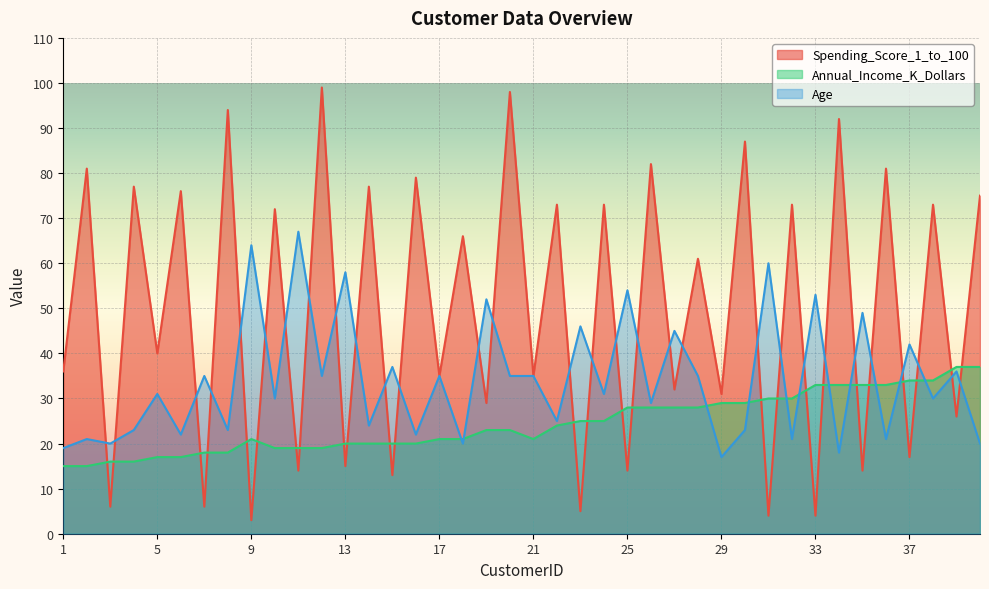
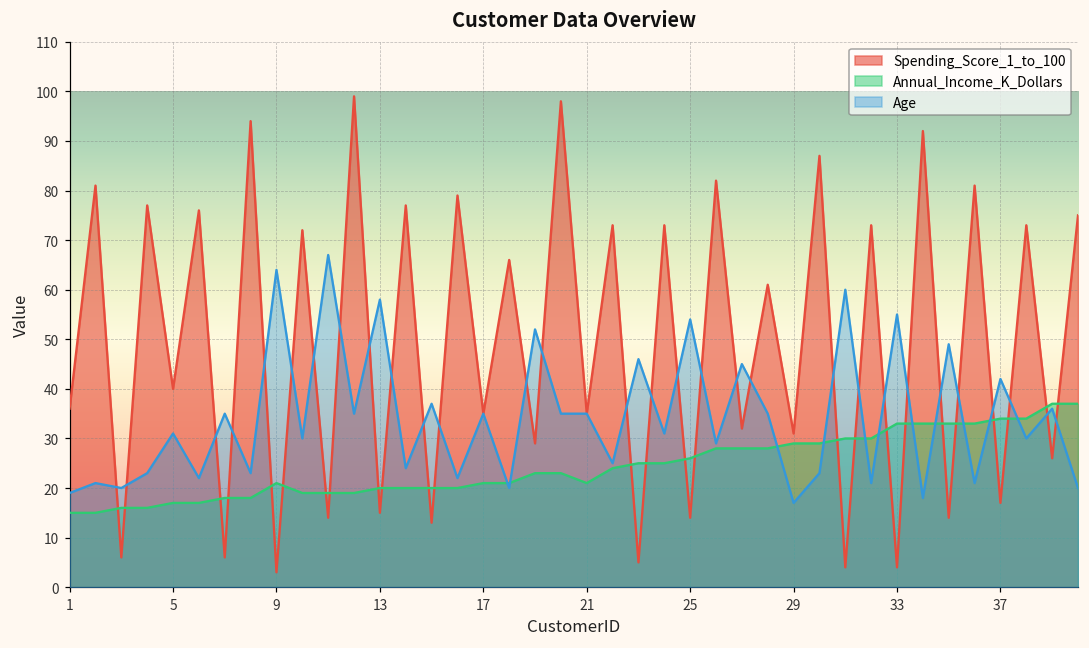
Annual_Income_K_Dollars, 25: 28 -> 26
Age, 33: 53 -> 55
